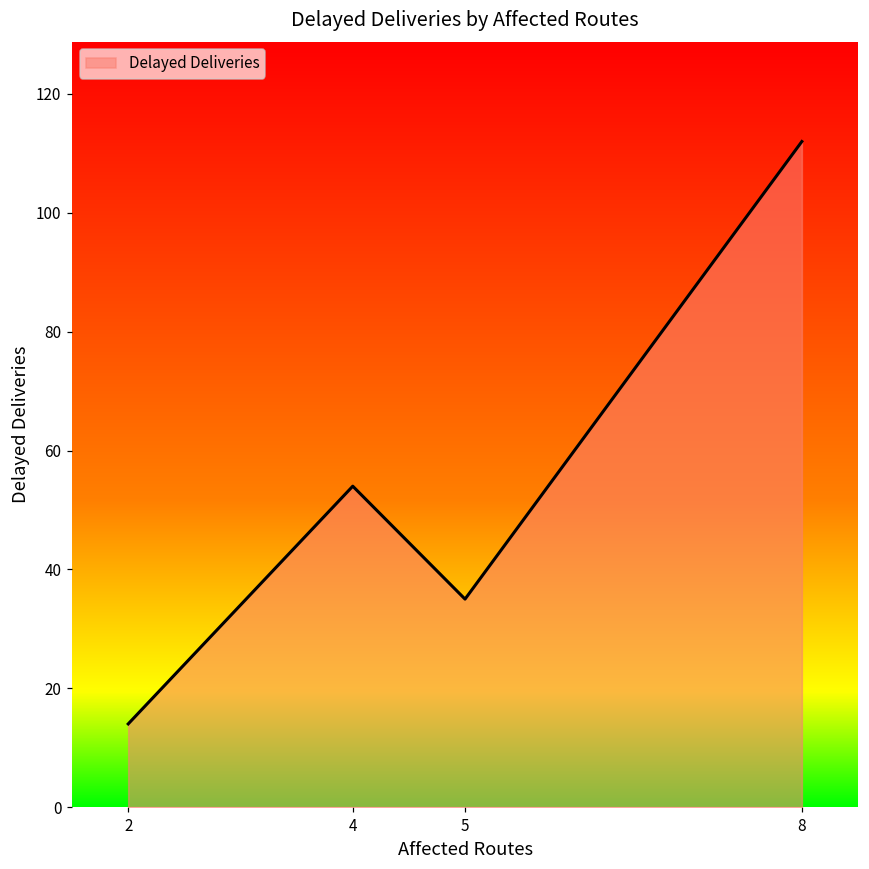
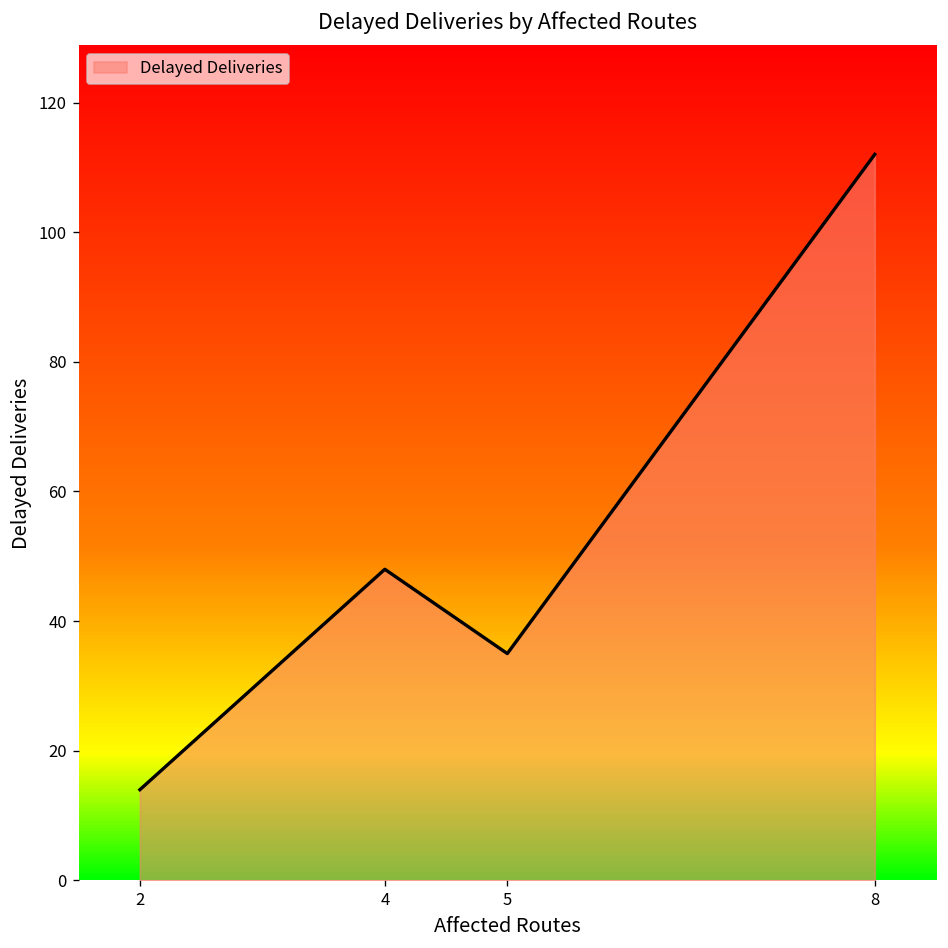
4: 54 -> 48
